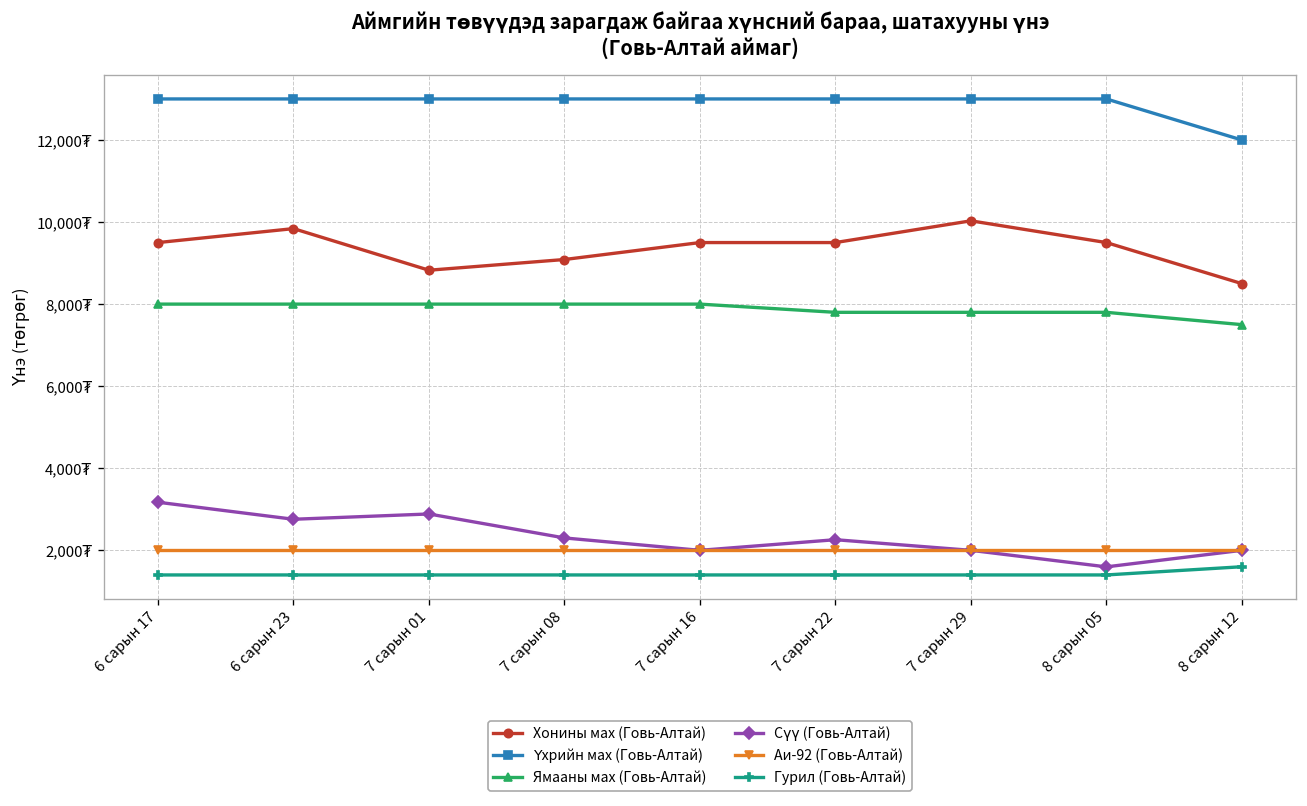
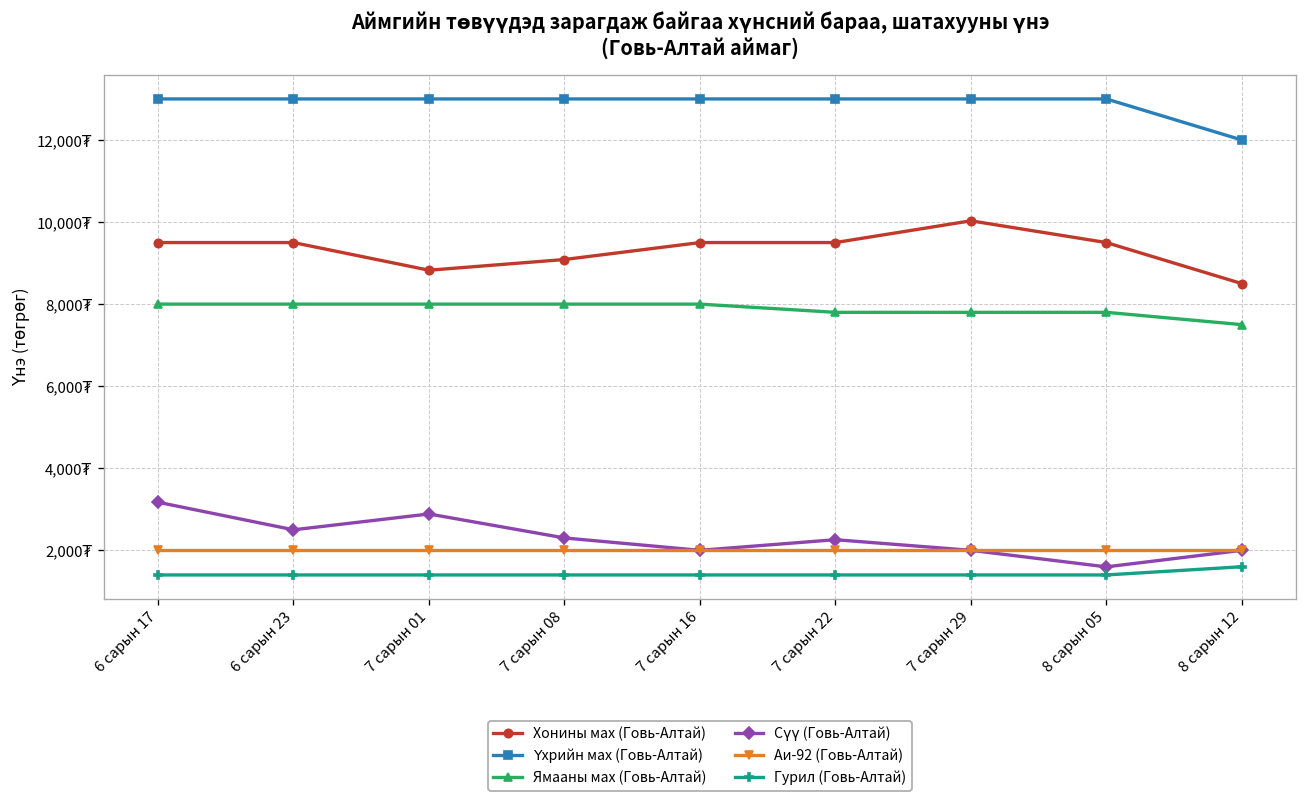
Хонины мах (Говь-Алтай), 6 сарын 23: 9,800₮ -> 9,500₮
Сүү (Говь-Алтай), 6 сарын 23: 2,800₮ -> 2,500₮
